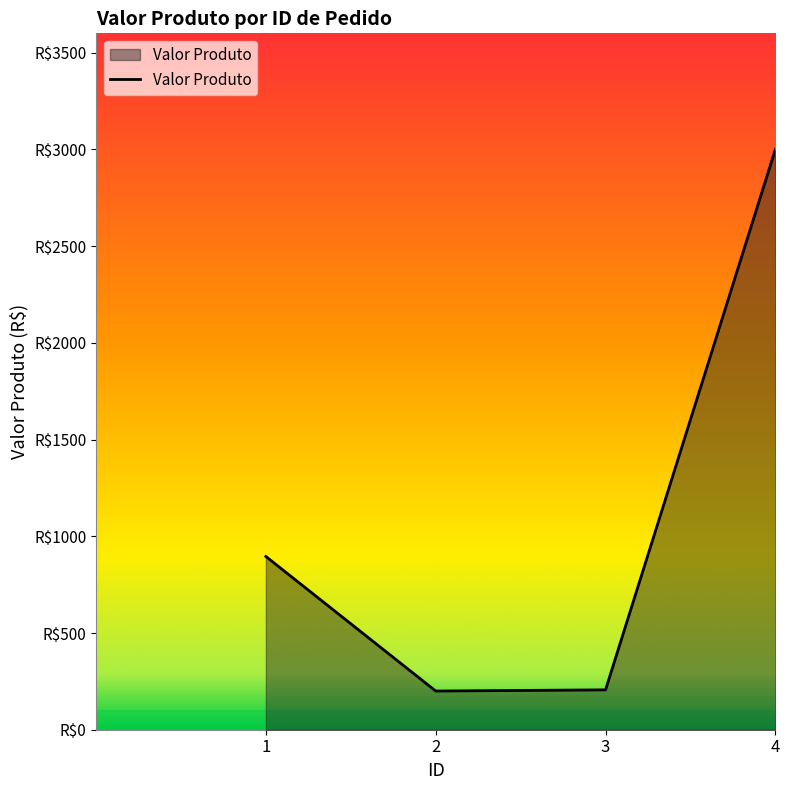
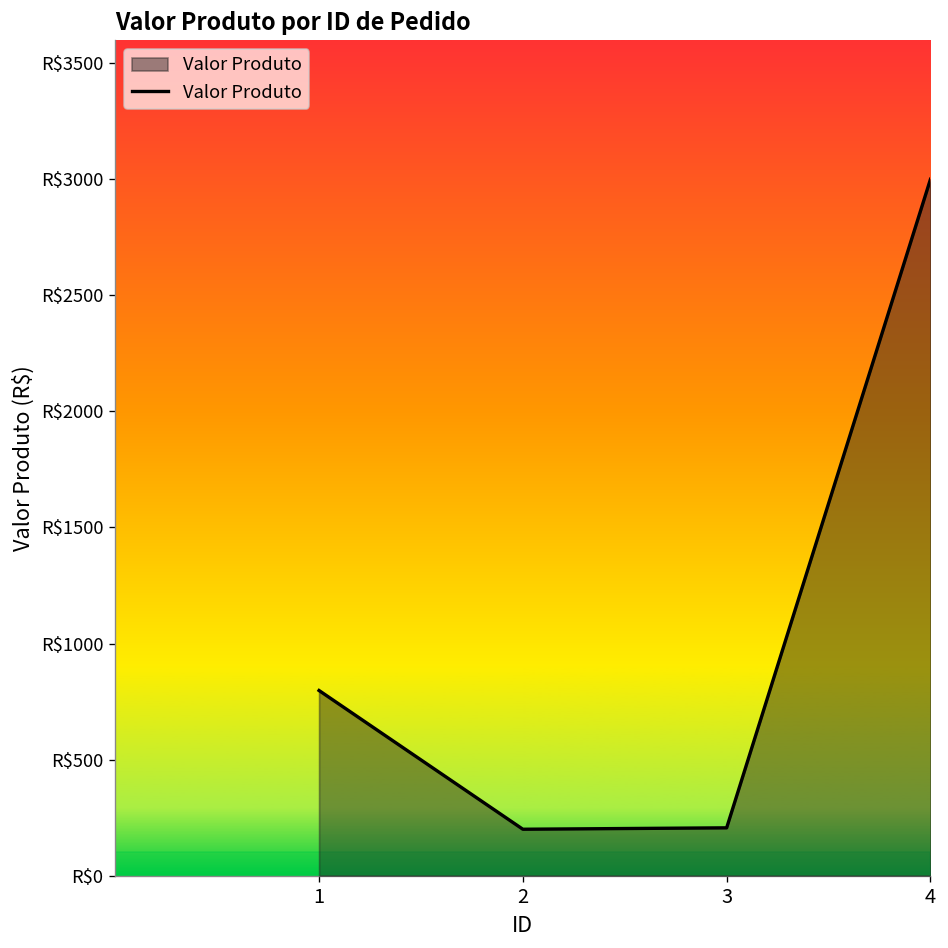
1: R$900 -> R$800
